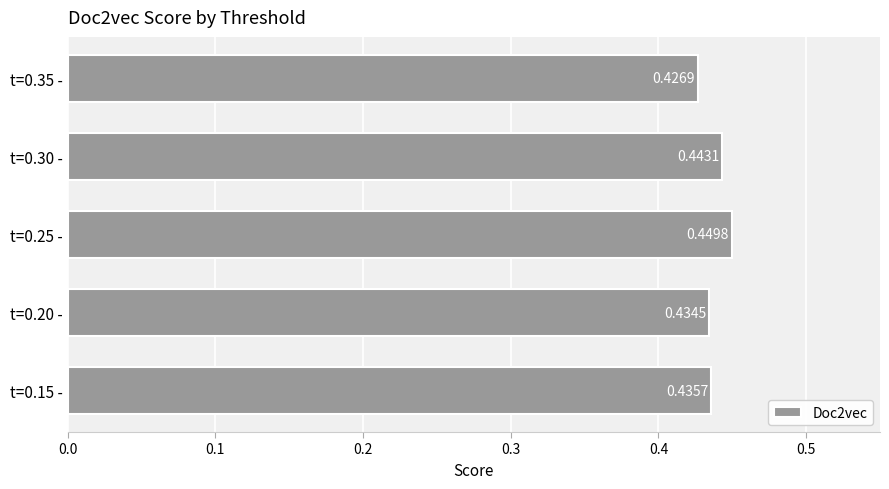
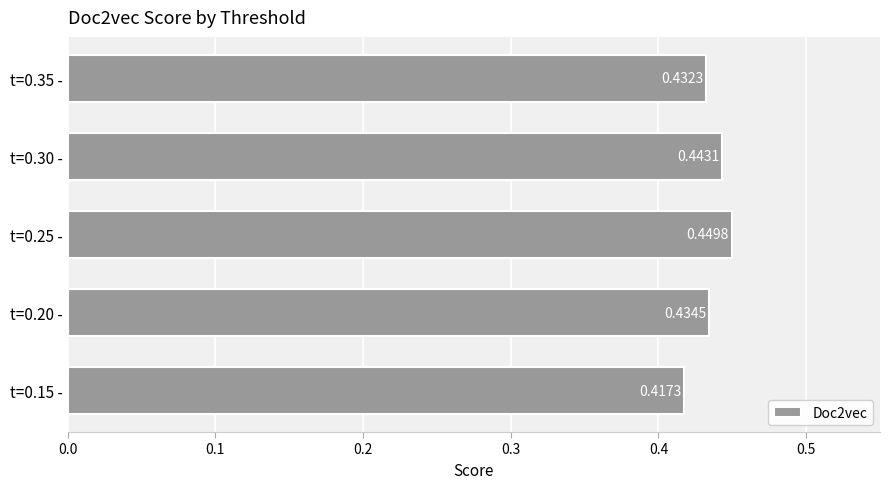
t=0.35 -: 0.4269 -> 0.4323
t=0.15 -: 0.4357 -> 0.4173
